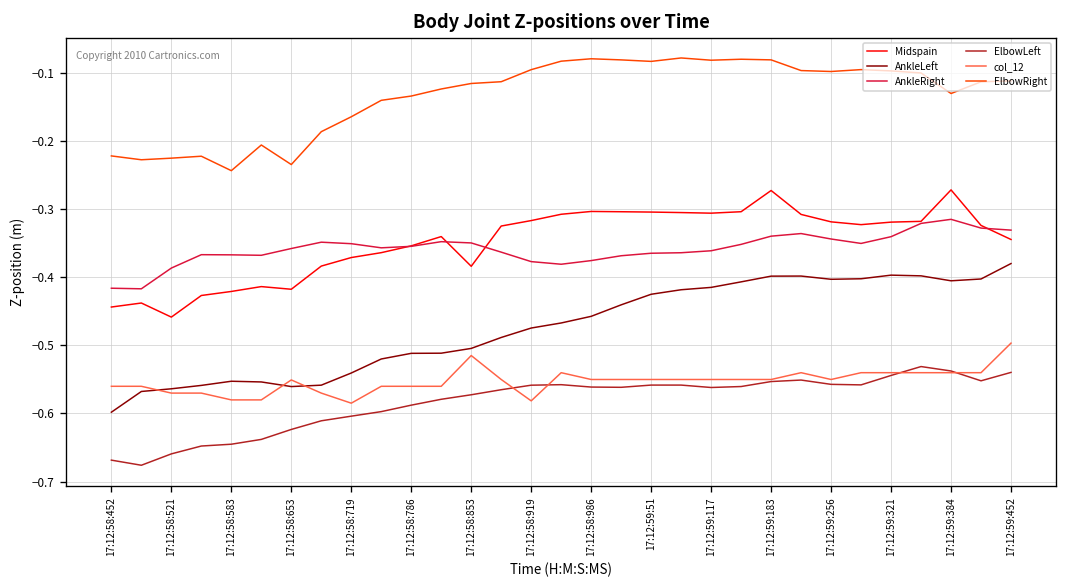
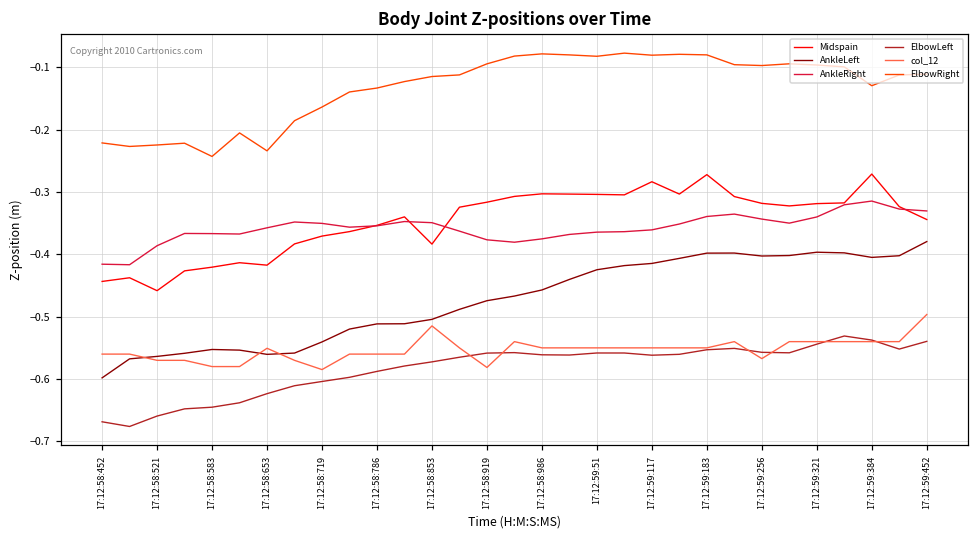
Midspain, 17:12:59:117: -0.31 -> -0.28
col_12, 17:12:59:256: -0.55 -> -0.57
